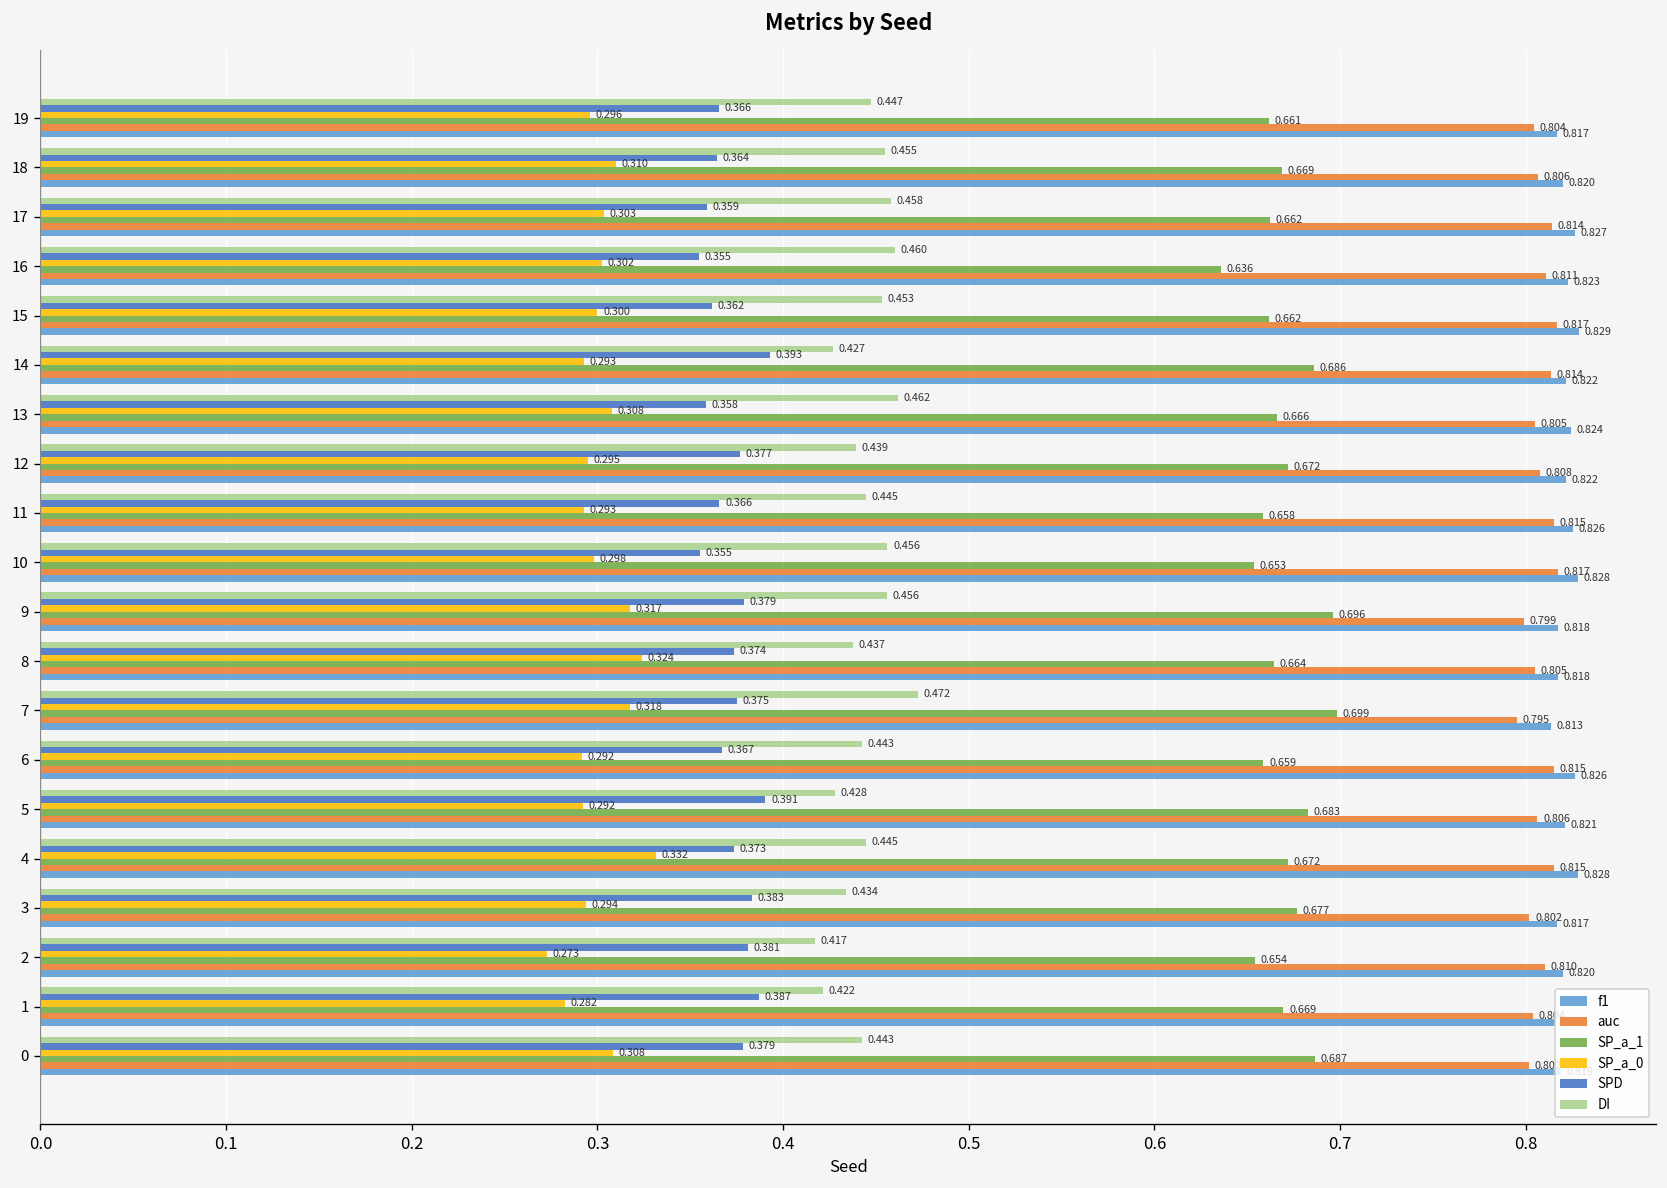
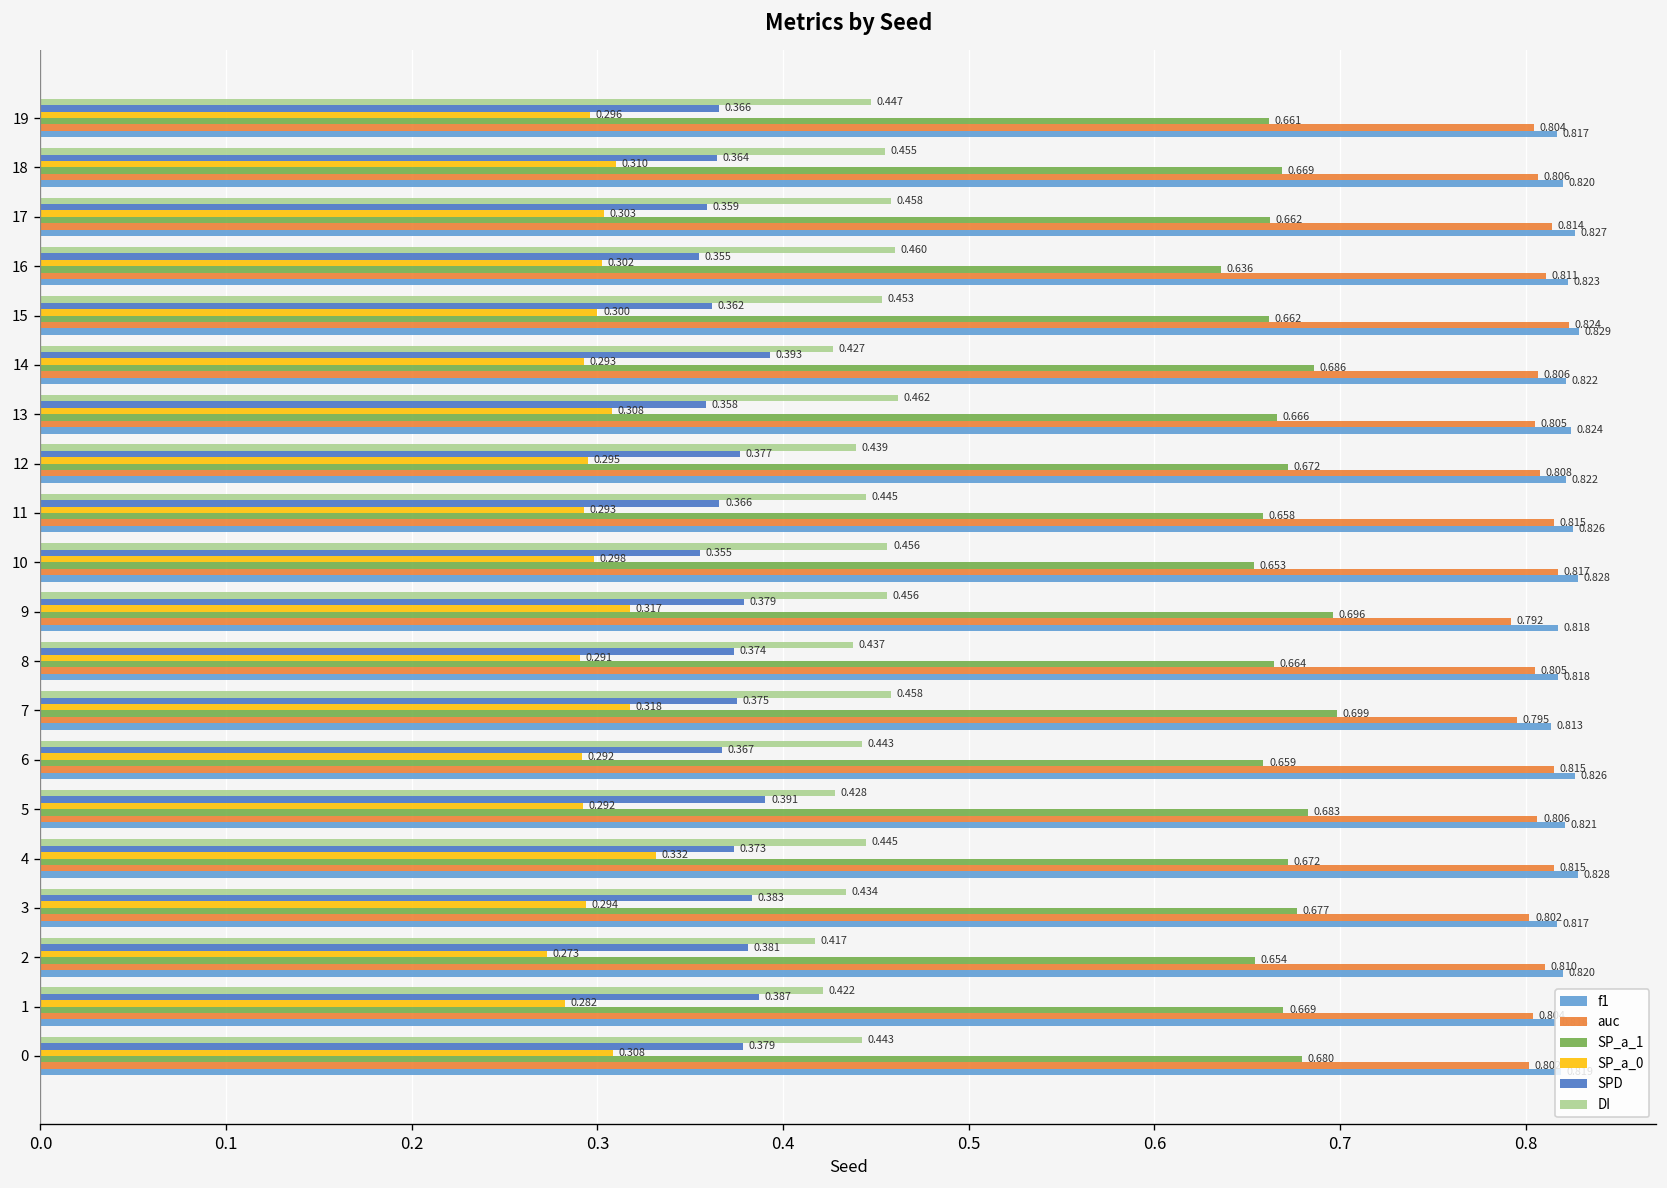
auc, 15: 0.817 -> 0.824
auc, 14: 0.814 -> 0.806
auc, 9: 0.799 -> 0.792
SP_a_0, 8: 0.324 -> 0.291
DI, 7: 0.472 -> 0.458
SP_a_1, 0: 0.687 -> 0.680
